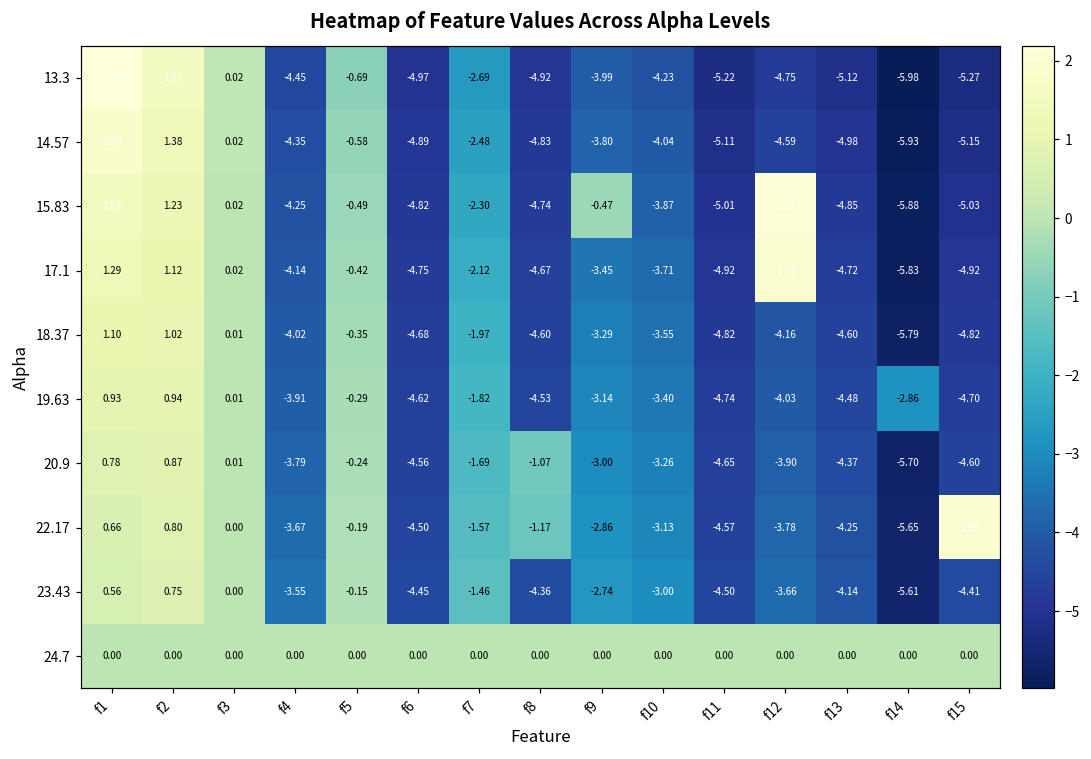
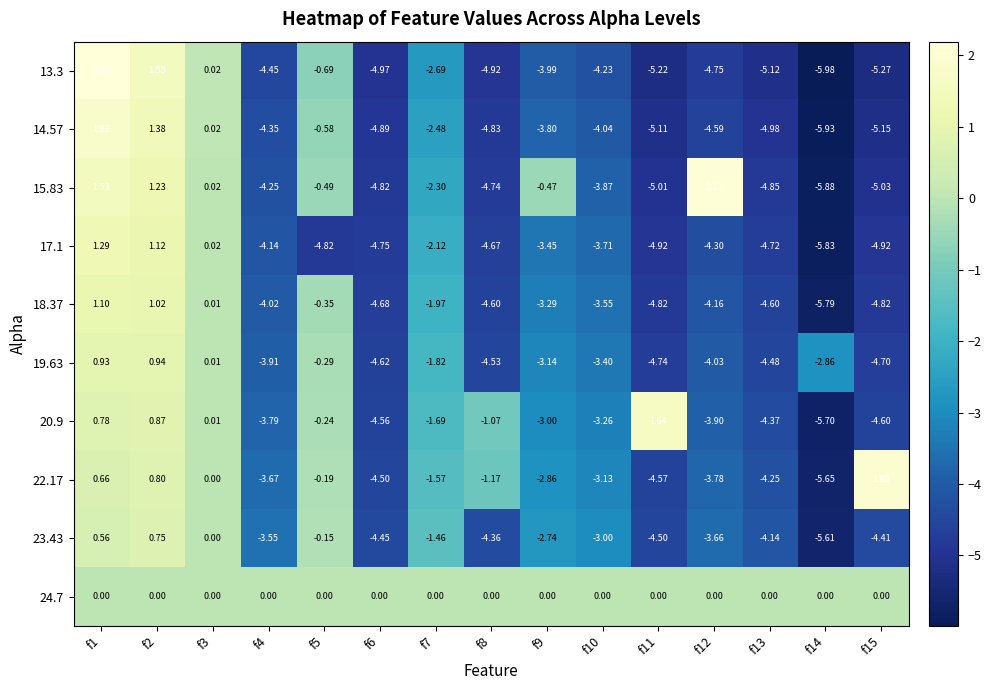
17.1, f5: -0.42 -> -4.82
17.1, f12: 1.86 -> -4.30
20.9, f11: -4.65 -> 1.64
